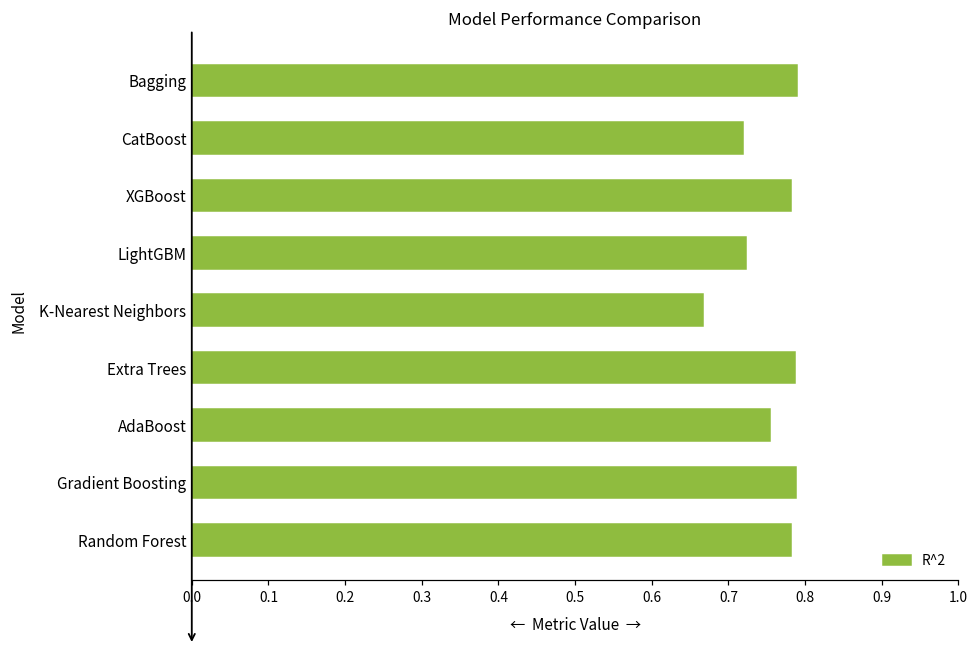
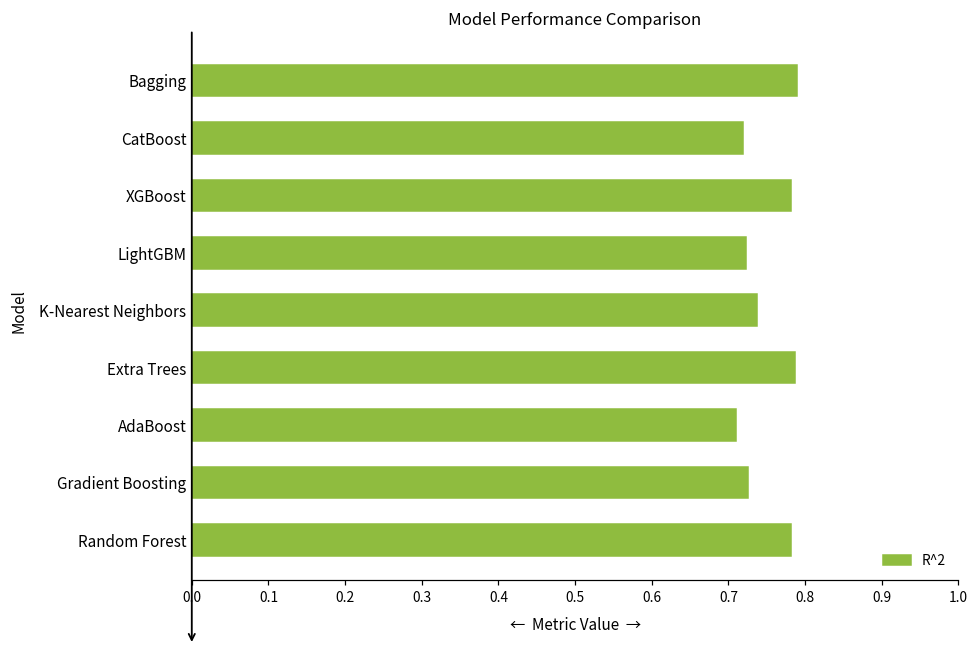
K-Nearest Neighbors: 0.67 -> 0.74
AdaBoost: 0.75 -> 0.71
Gradient Boosting: 0.79 -> 0.73
